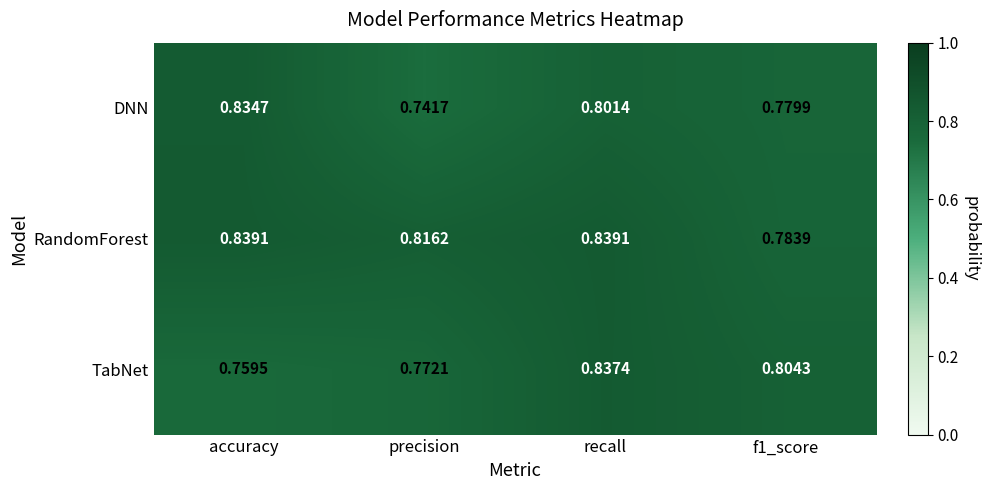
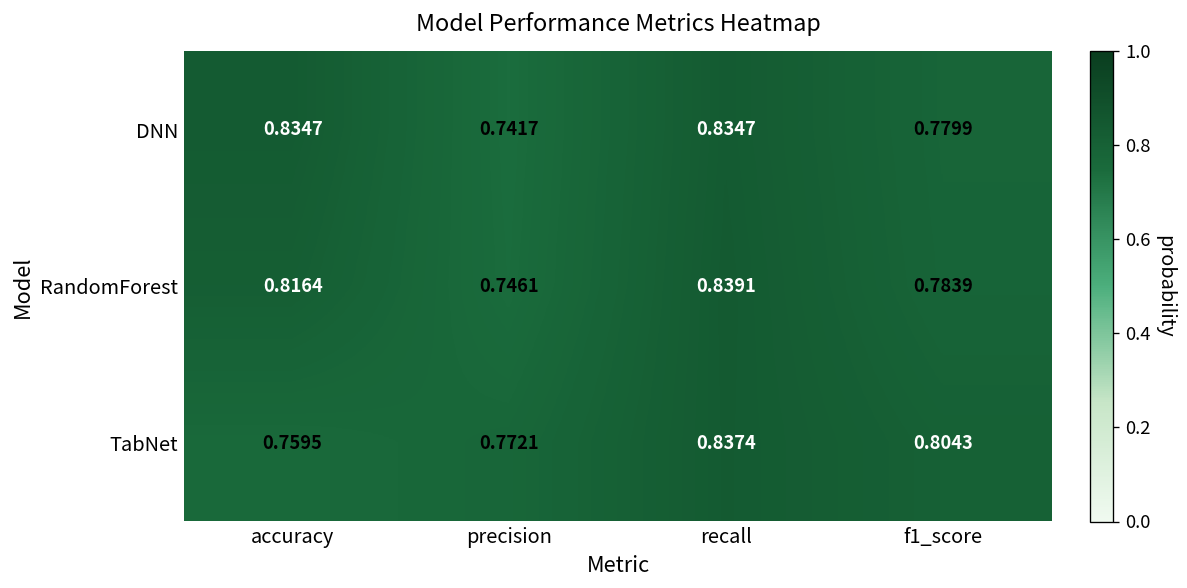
DNN, recall: 0.8014 -> 0.8347
RandomForest, accuracy: 0.8391 -> 0.8164
RandomForest, precision: 0.8162 -> 0.7461
